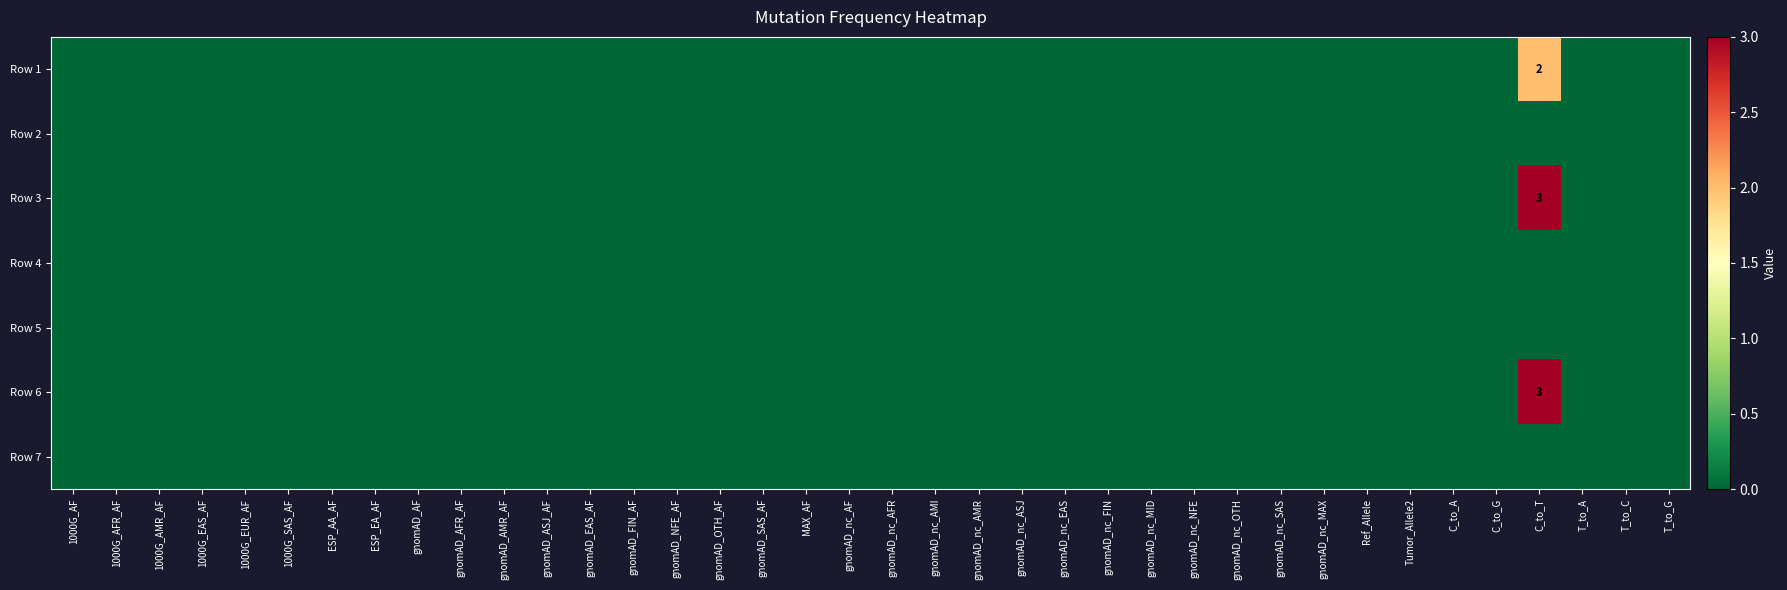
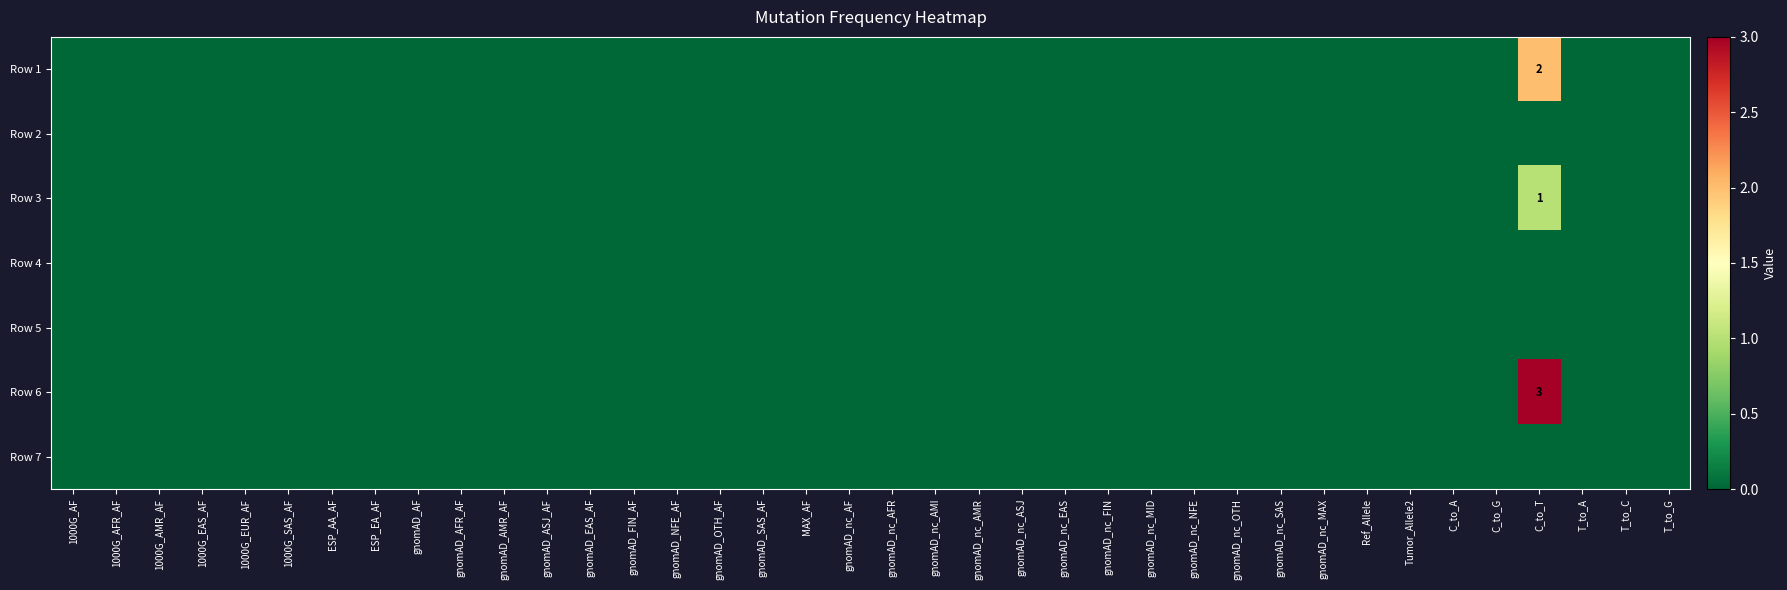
Row 3, C_to_T: 3 -> 1
